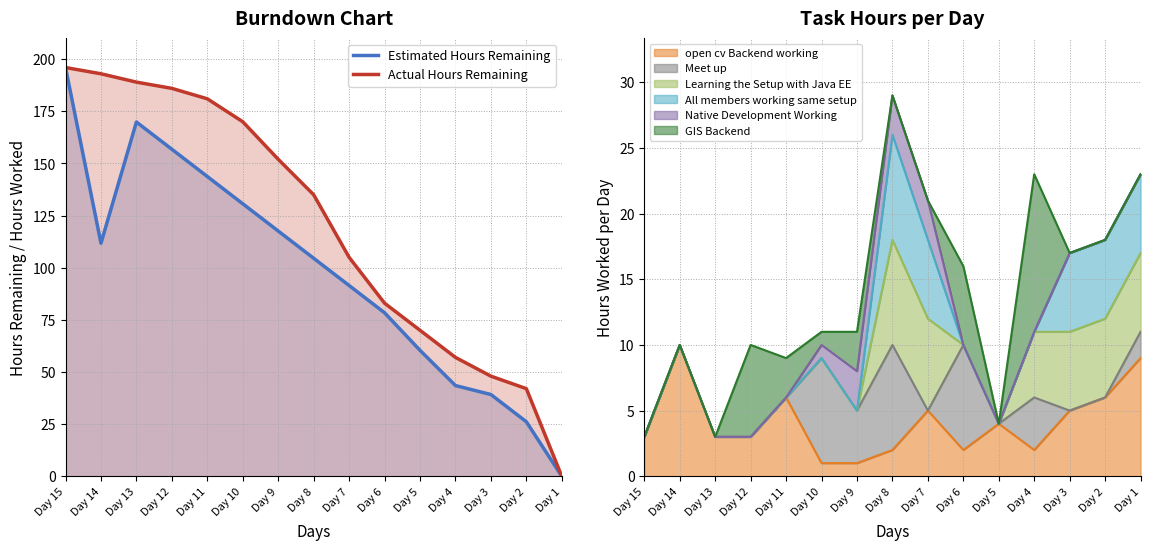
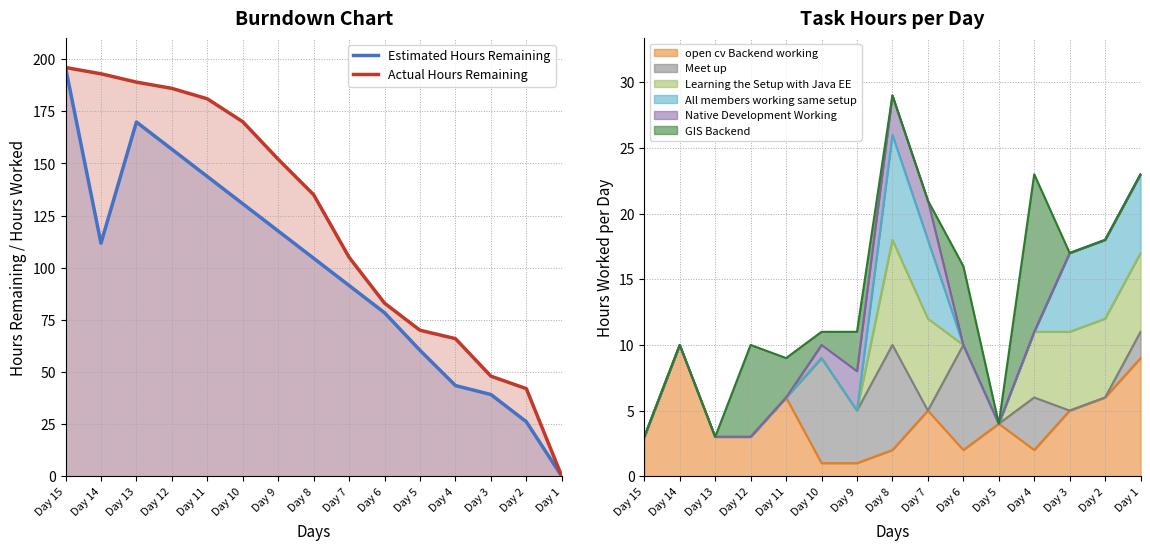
Burndown Chart, Actual Hours Remaining, Day 4: 57 -> 66
